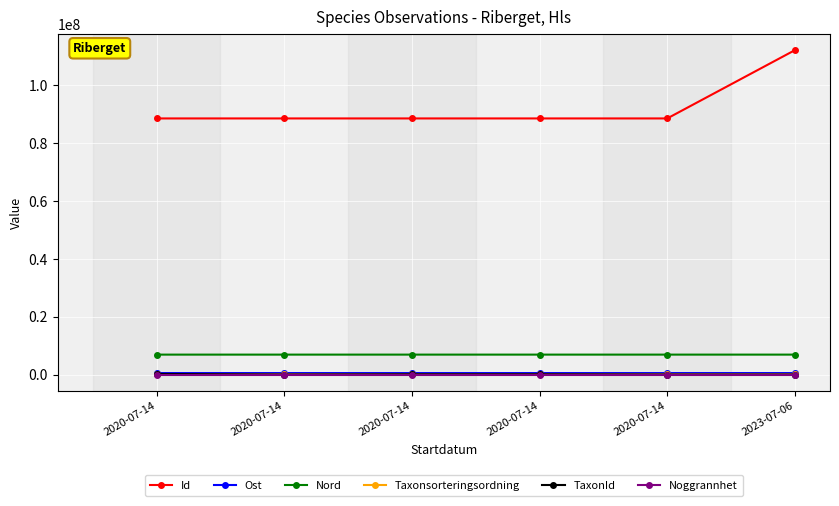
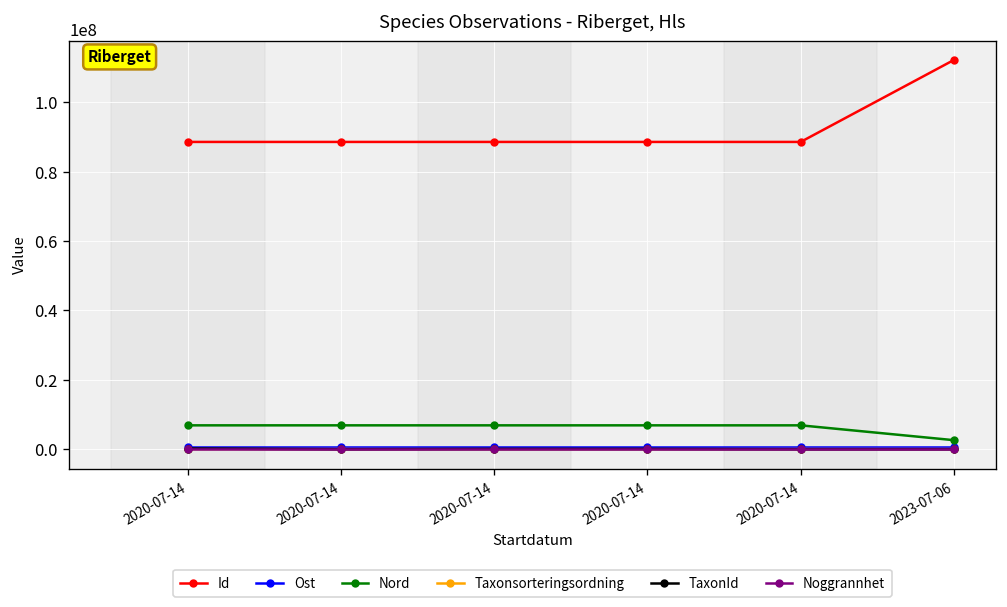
Nord, 2023-07-06: 7000000 -> 3000000
